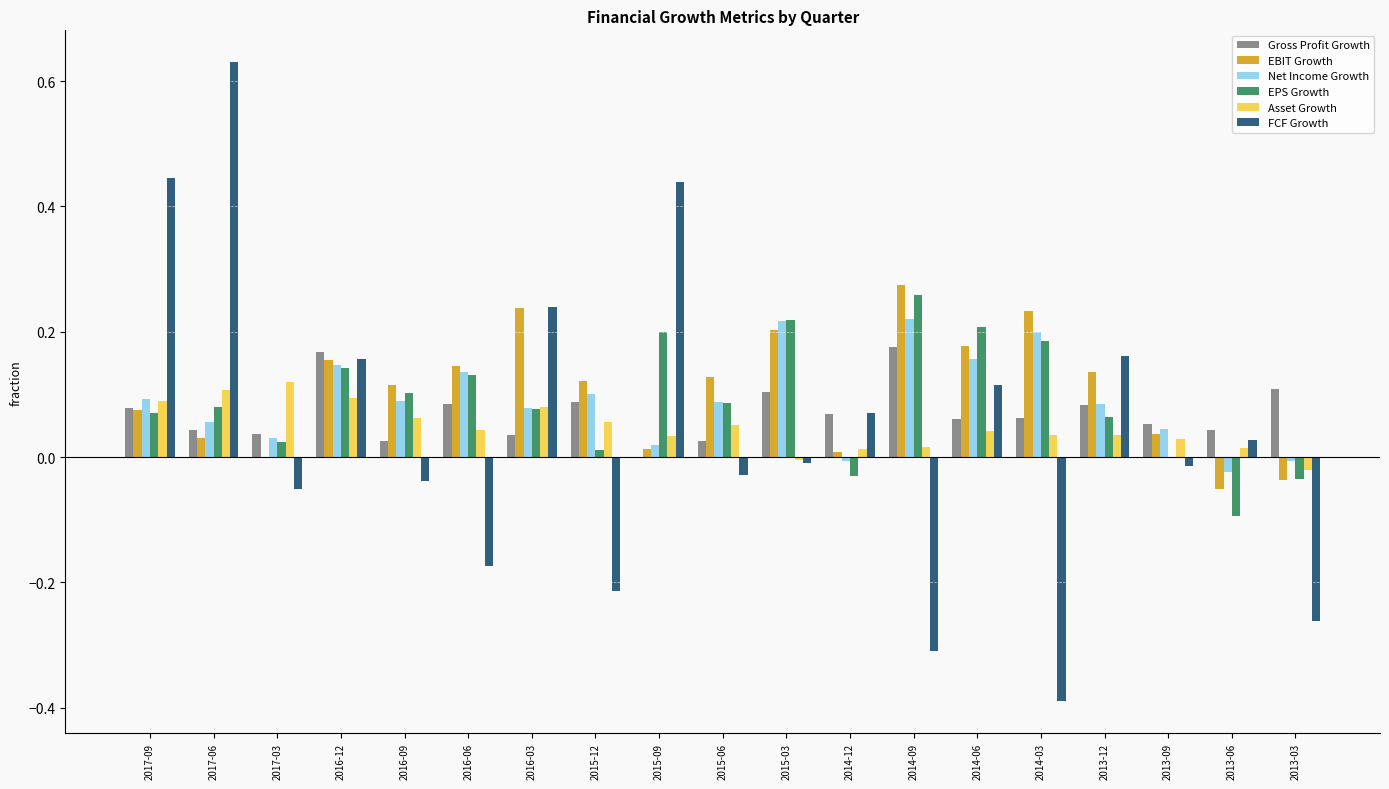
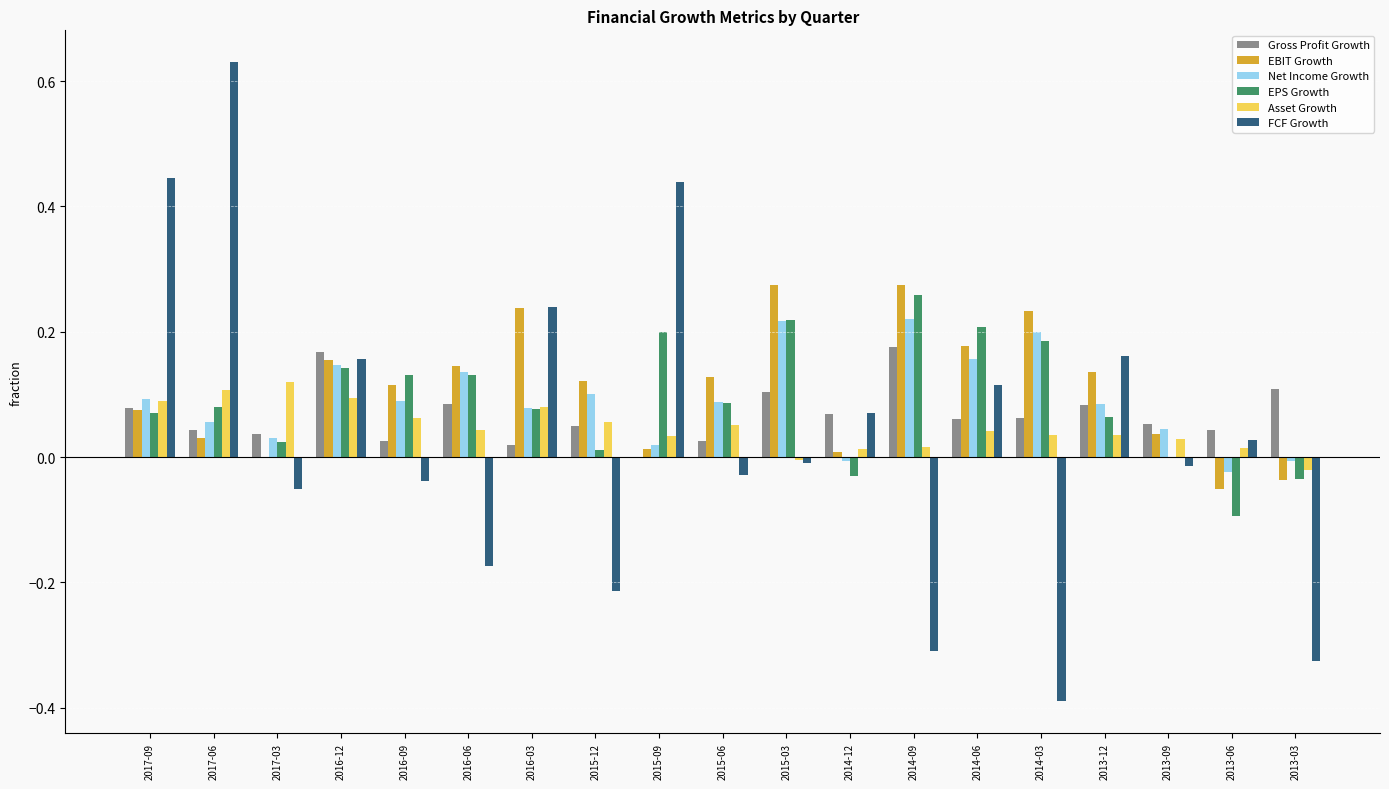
EPS Growth, 2016-09: 0.10 -> 0.13
Gross Profit Growth, 2016-03: 0.04 -> 0.02
Gross Profit Growth, 2015-12: 0.09 -> 0.05
EBIT Growth, 2015-03: 0.20 -> 0.27
FCF Growth, 2013-03: -0.26 -> -0.33
